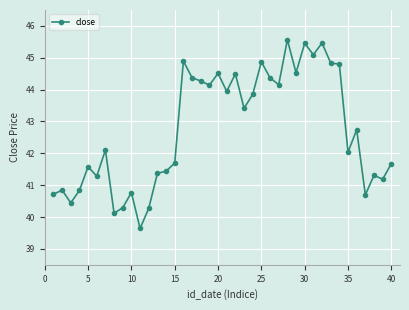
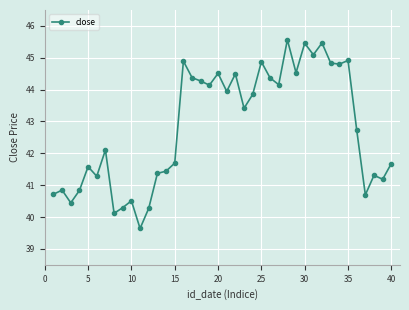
10: 40.8 -> 40.5
35: 42.0 -> 44.9
